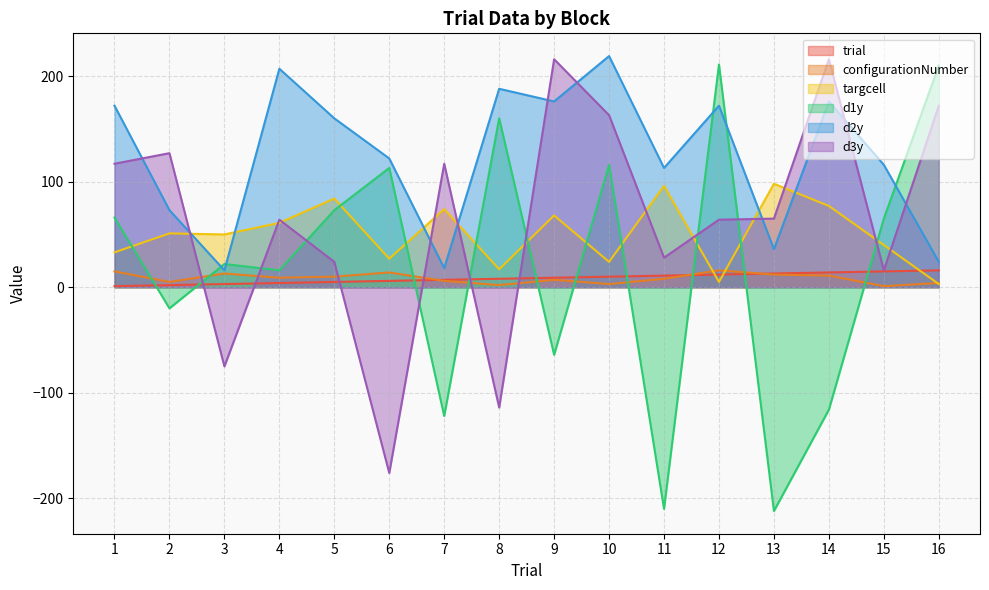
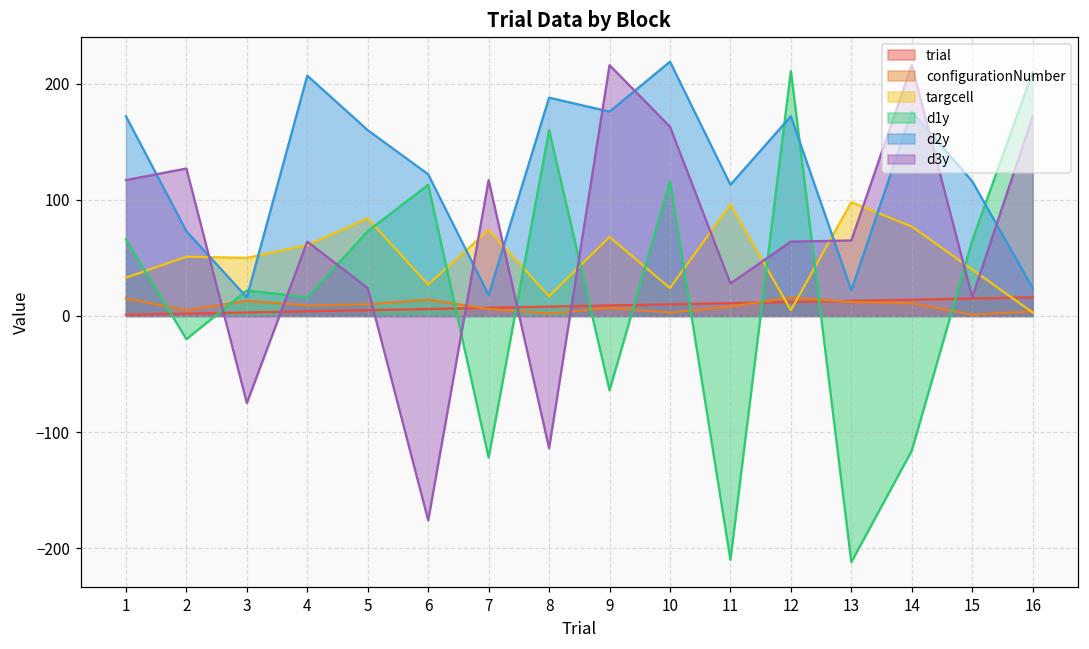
d2y, 13: 36 -> 22
